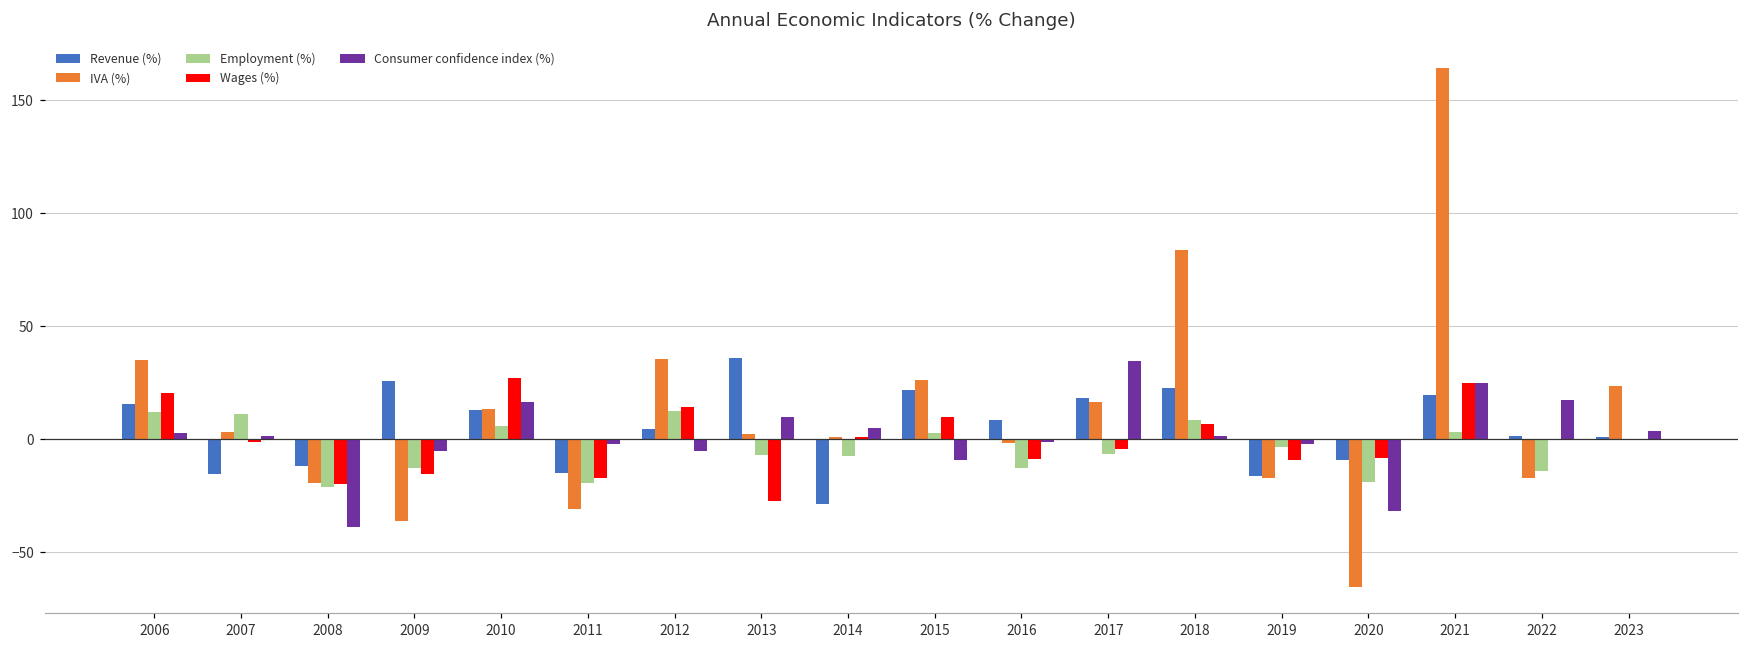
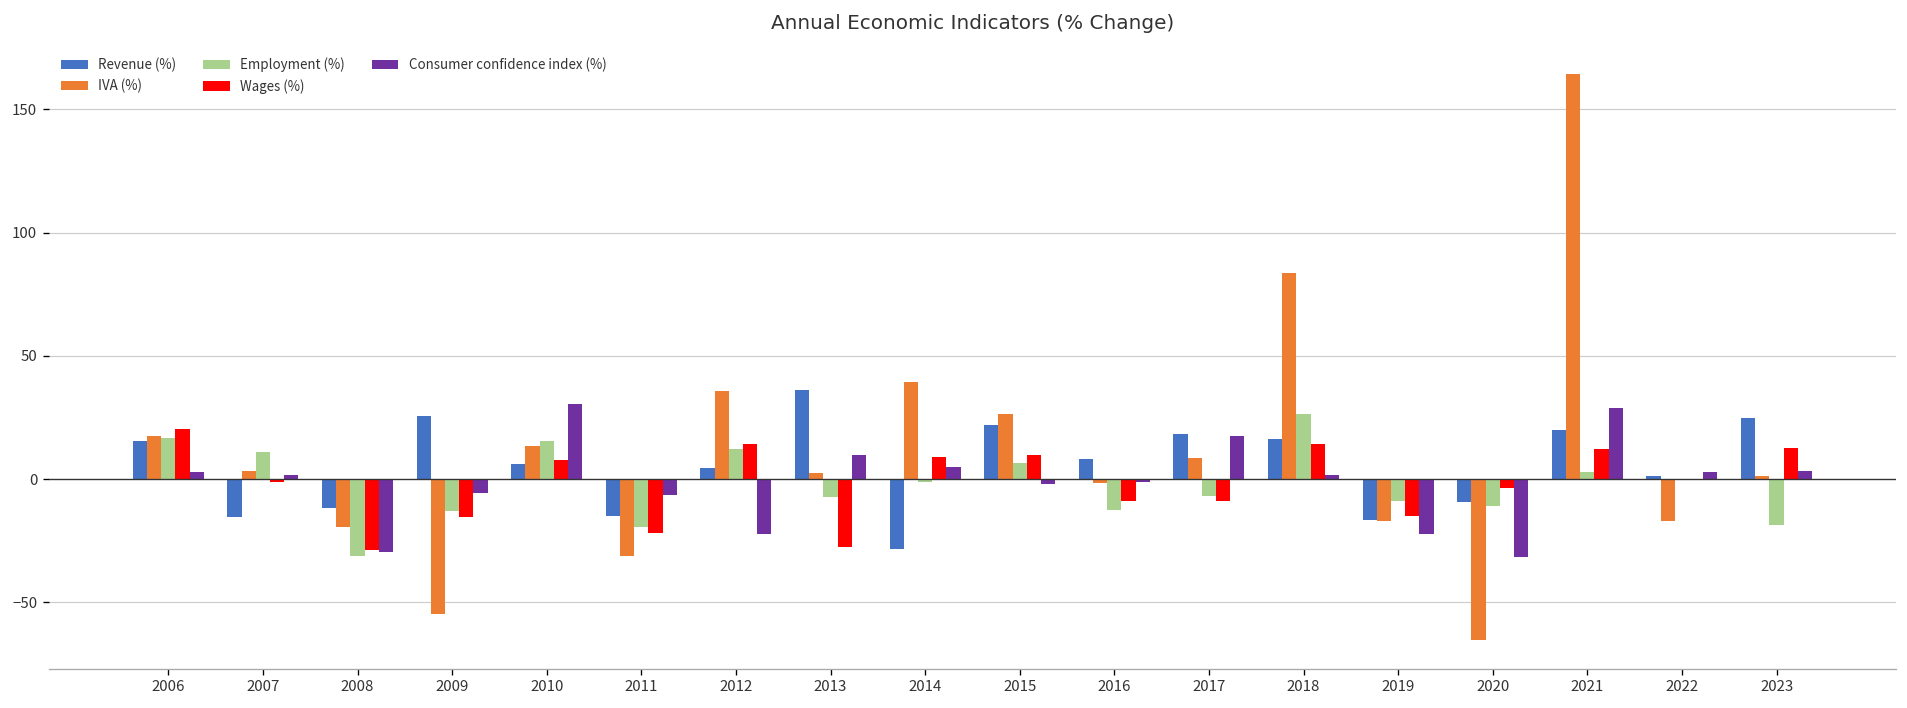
IVA (%), 2006: 35 -> 18
Employment (%), 2006: 12 -> 17
Employment (%), 2008: -21 -> -31
Wages (%), 2008: -20 -> -29
Consumer confidence index (%), 2008: -39 -> -30
IVA (%), 2009: -36 -> -55
Revenue (%), 2010: 13 -> 6
Employment (%), 2010: 6 -> 16
Wages (%), 2010: 27 -> 8
Consumer confidence index (%), 2010: 16 -> 30
Wages (%), 2011: -17 -> -22
Consumer confidence index (%), 2011: -2 -> -6
Consumer confidence index (%), 2012: -5 -> -22
IVA (%), 2014: 1 -> 40
Employment (%), 2014: -7 -> -1
Wages (%), 2014: 1 -> 9
Employment (%), 2015: 3 -> 7
Consumer confidence index (%), 2015: -9 -> -2
IVA (%), 2017: 17 -> 8
Wages (%), 2017: -4 -> -9
Consumer confidence index (%), 2017: 35 -> 18
Revenue (%), 2018: 23 -> 16
Employment (%), 2018: 8 -> 26
Wages (%), 2018: 7 -> 14
Employment (%), 2019: -3 -> -9
Wages (%), 2019: -9 -> -15
Consumer confidence index (%), 2019: -2 -> -22
Employment (%), 2020: -19 -> -11
Wages (%), 2020: -8 -> -4
Wages (%), 2021: 25 -> 12
Consumer confidence index (%), 2021: 25 -> 29
Employment (%), 2022: -14 -> 0
Consumer confidence index (%), 2022: 17 -> 3
Revenue (%), 2023: 1 -> 25
IVA (%), 2023: 24 -> 1
Employment (%), 2023: 0 -> -19
Wages (%), 2023: 0 -> 13
